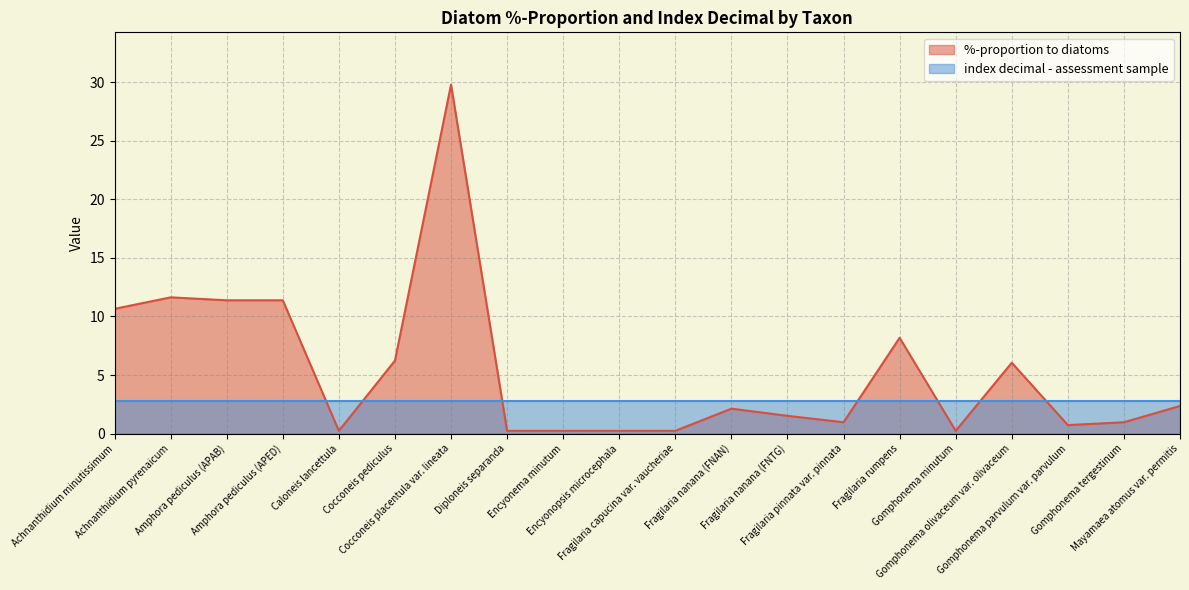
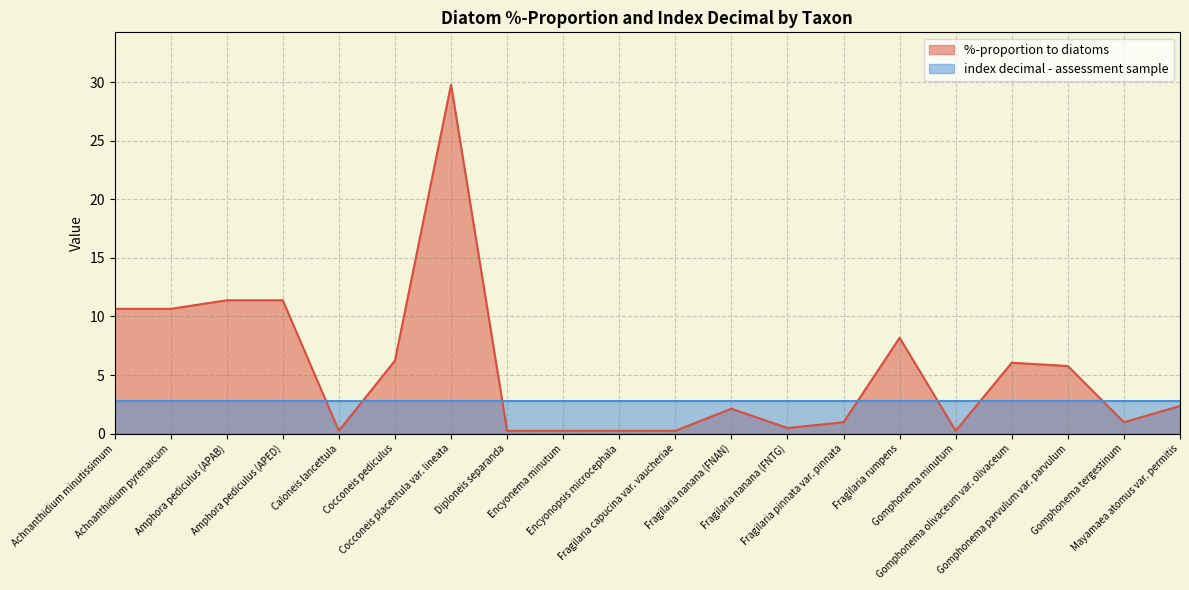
%-proportion to diatoms, Achnanthidium pyrenaicum: 11.6 -> 10.7
%-proportion to diatoms, Fragilaria nanana (FNTG): 1.5 -> 0.5
%-proportion to diatoms, Gomphonema parvulum var. parvulum: 0.7 -> 5.8
